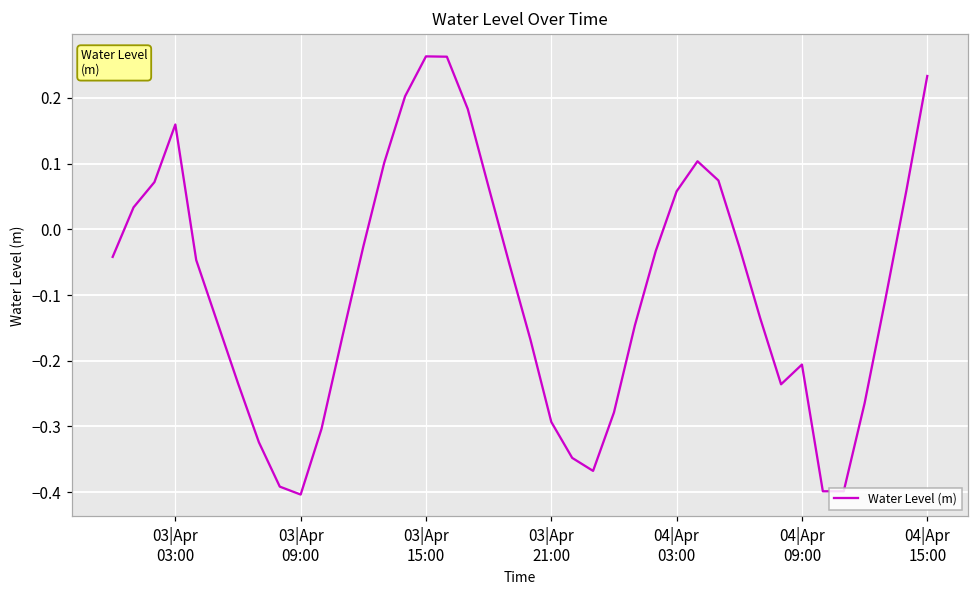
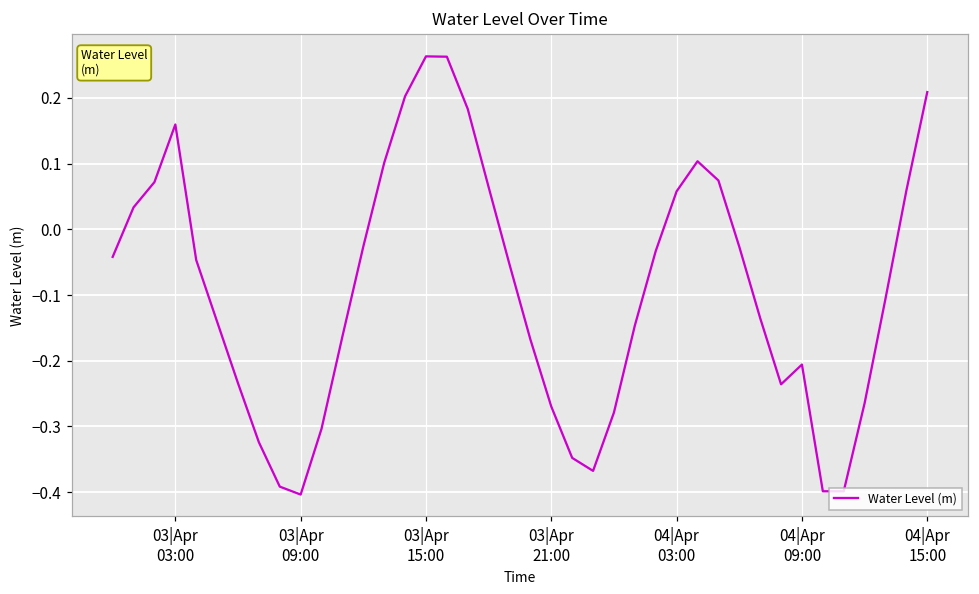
03|Apr 21:00: -0.29 -> -0.27
04|Apr 15:00: 0.23 -> 0.21
